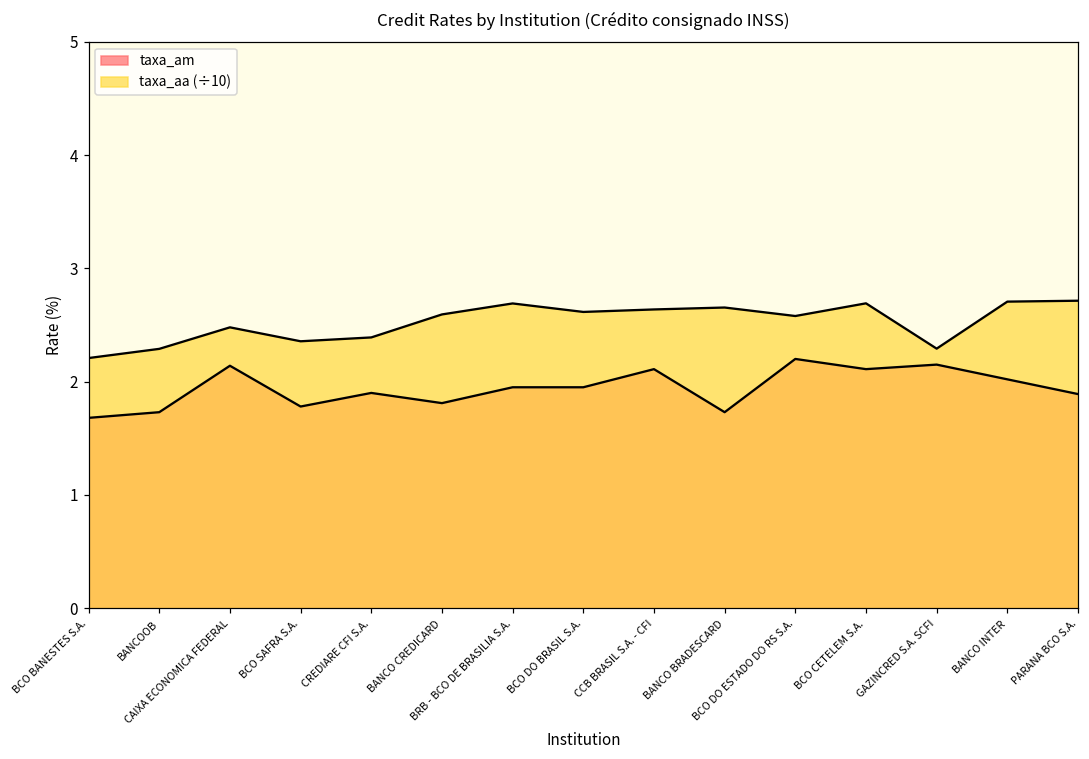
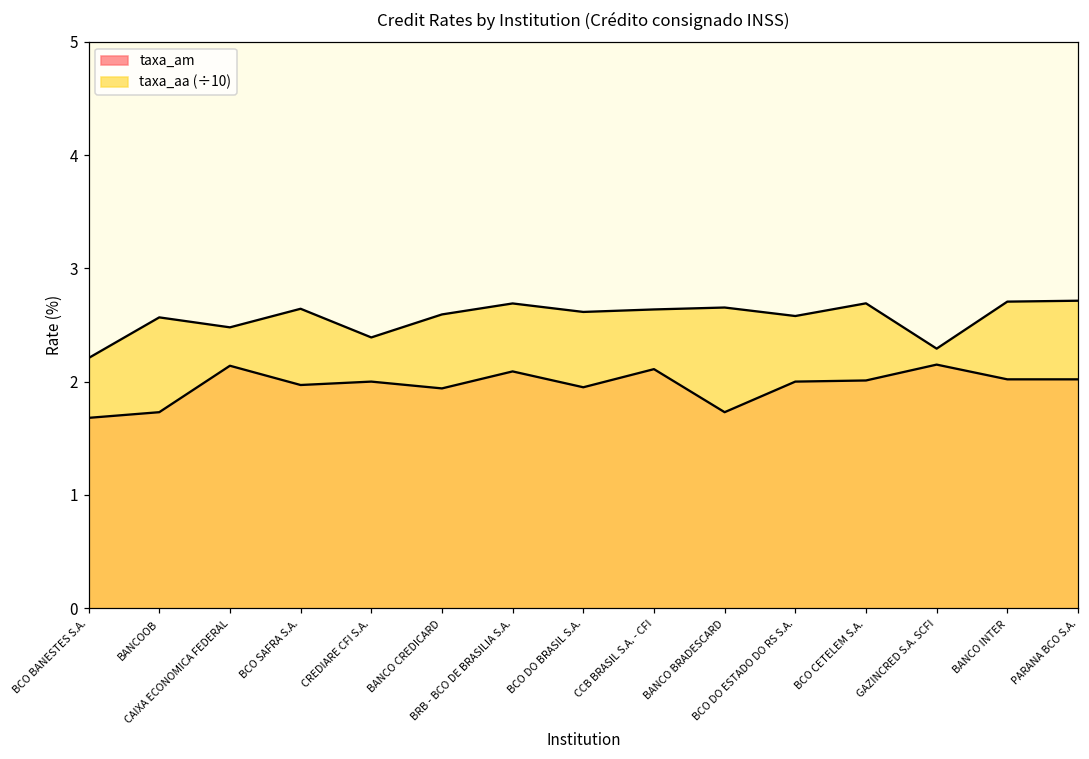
taxa_aa (÷10), BANCOOB: 2.29 -> 2.57
taxa_am, BCO SAFRA S.A.: 1.78 -> 1.97
taxa_aa (÷10), BCO SAFRA S.A.: 2.36 -> 2.64
taxa_am, CREDIARE CFI S.A.: 1.9 -> 2.0
taxa_am, BANCO CREDICARD: 1.81 -> 1.94
taxa_am, BRB - BCO DE BRASILIA S.A.: 1.95 -> 2.09
taxa_am, BCO DO ESTADO DO RS S.A.: 2.2 -> 2.0
taxa_am, BCO CETELEM S.A.: 2.11 -> 2.01
taxa_am, PARANA BCO S.A.: 1.89 -> 2.02
